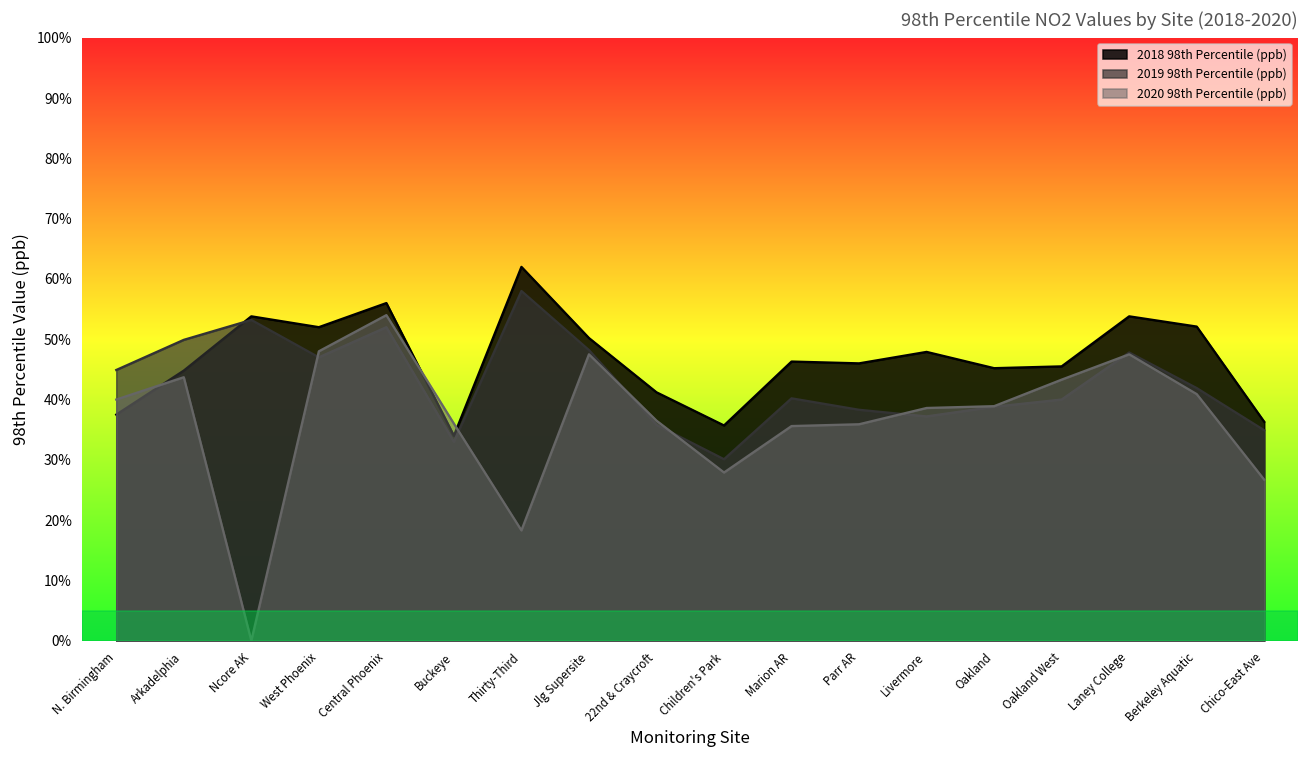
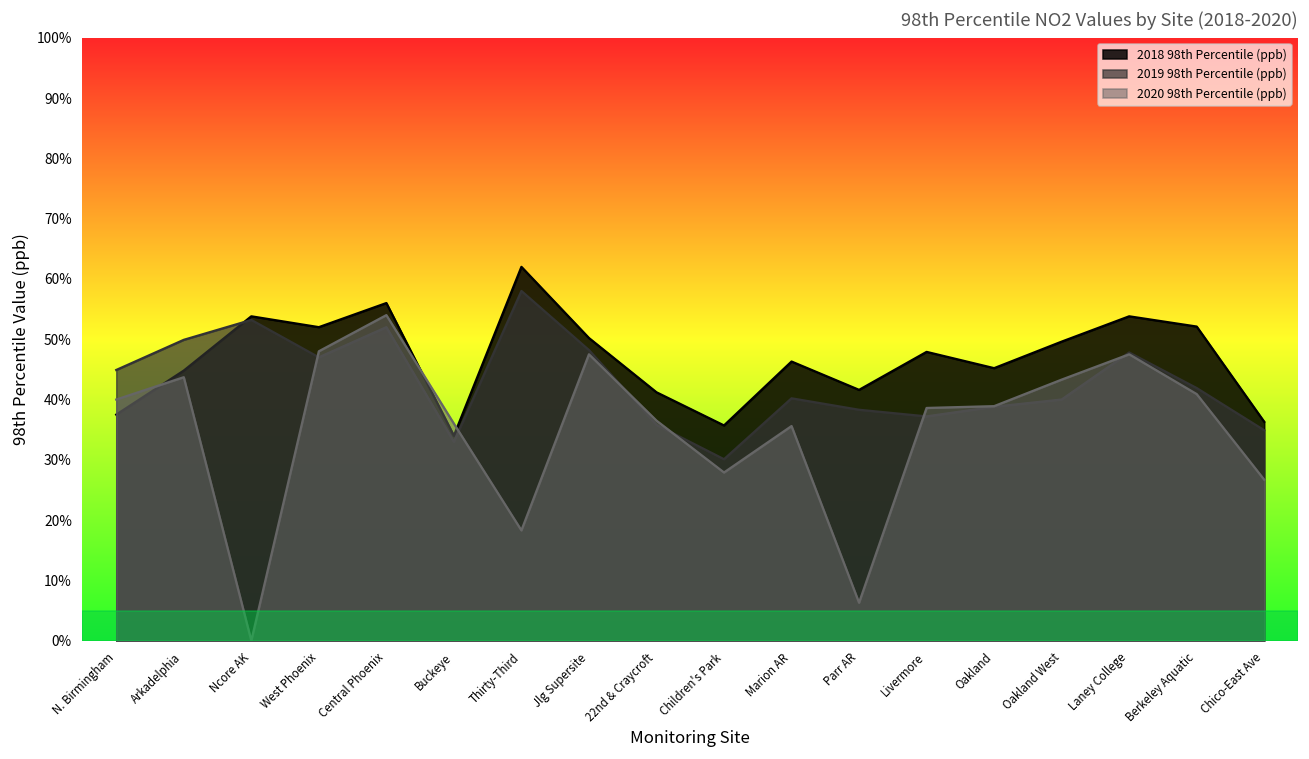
2018 98th Percentile (ppb), Parr AR: 46% -> 42%
2020 98th Percentile (ppb), Parr AR: 36% -> 6%
2018 98th Percentile (ppb), Oakland West: 46% -> 50%
